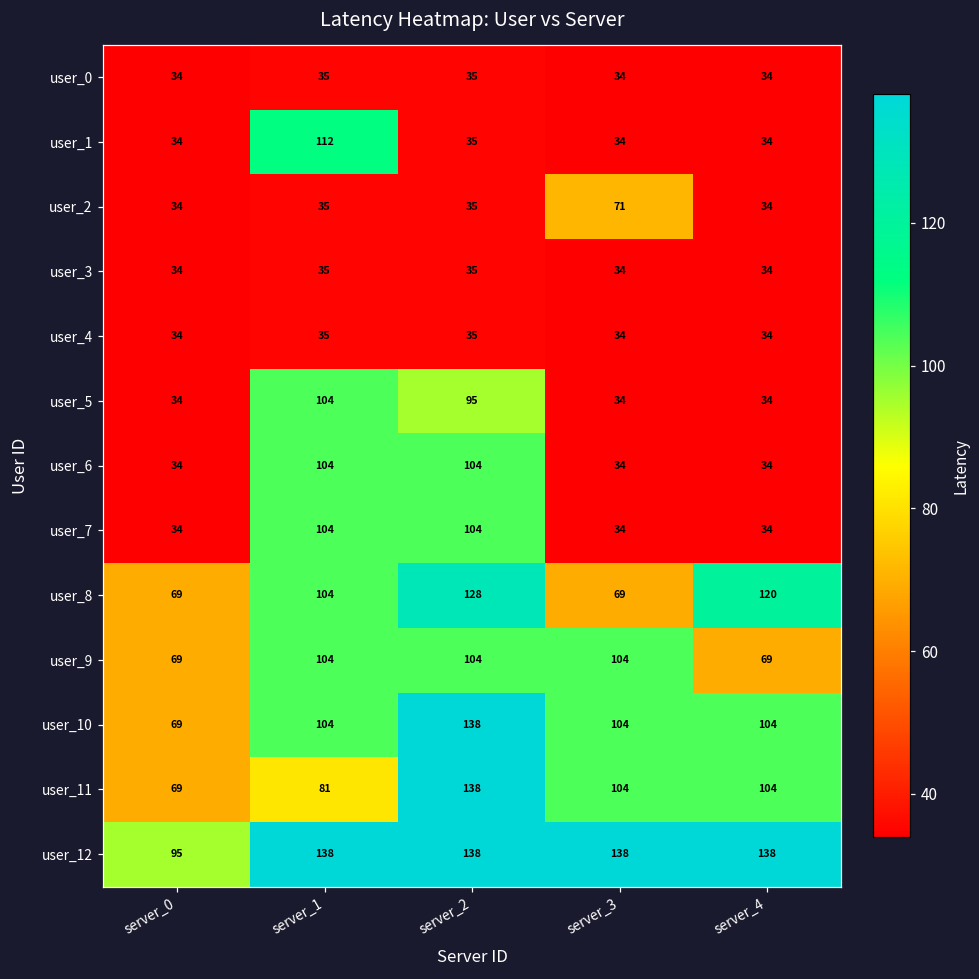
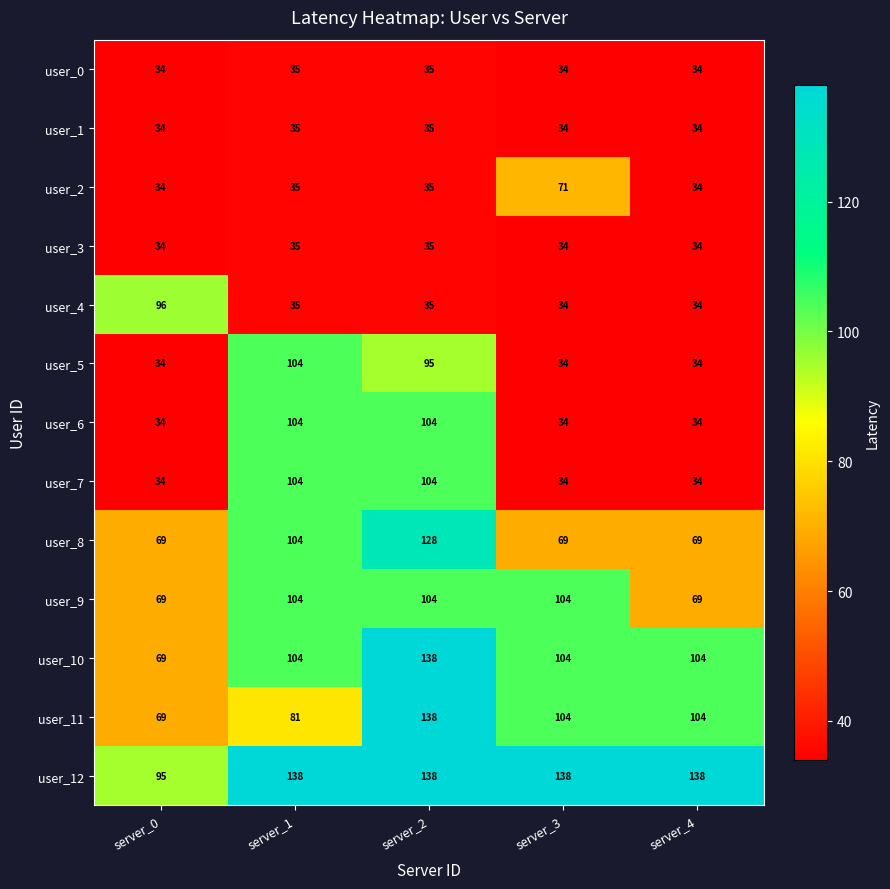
user_1, server_1: 112 -> 35
user_4, server_0: 34 -> 96
user_8, server_4: 120 -> 69
